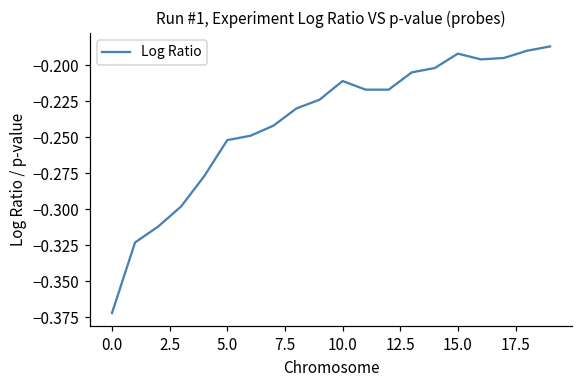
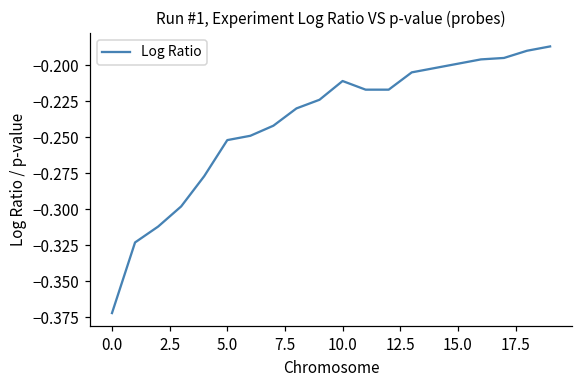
15.0: -0.192 -> -0.199
